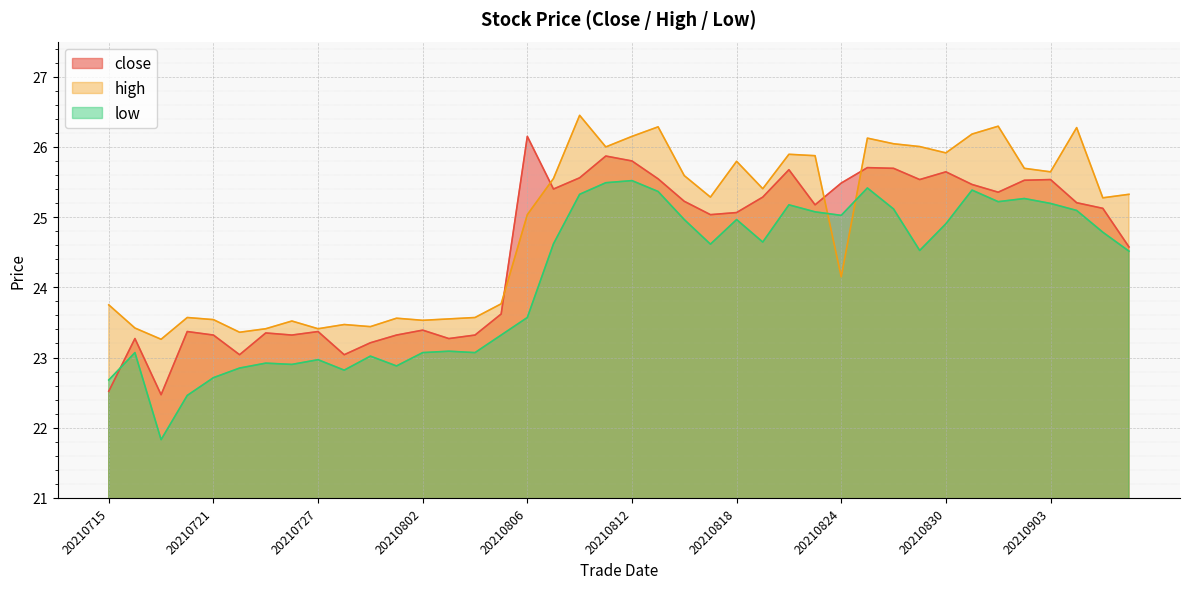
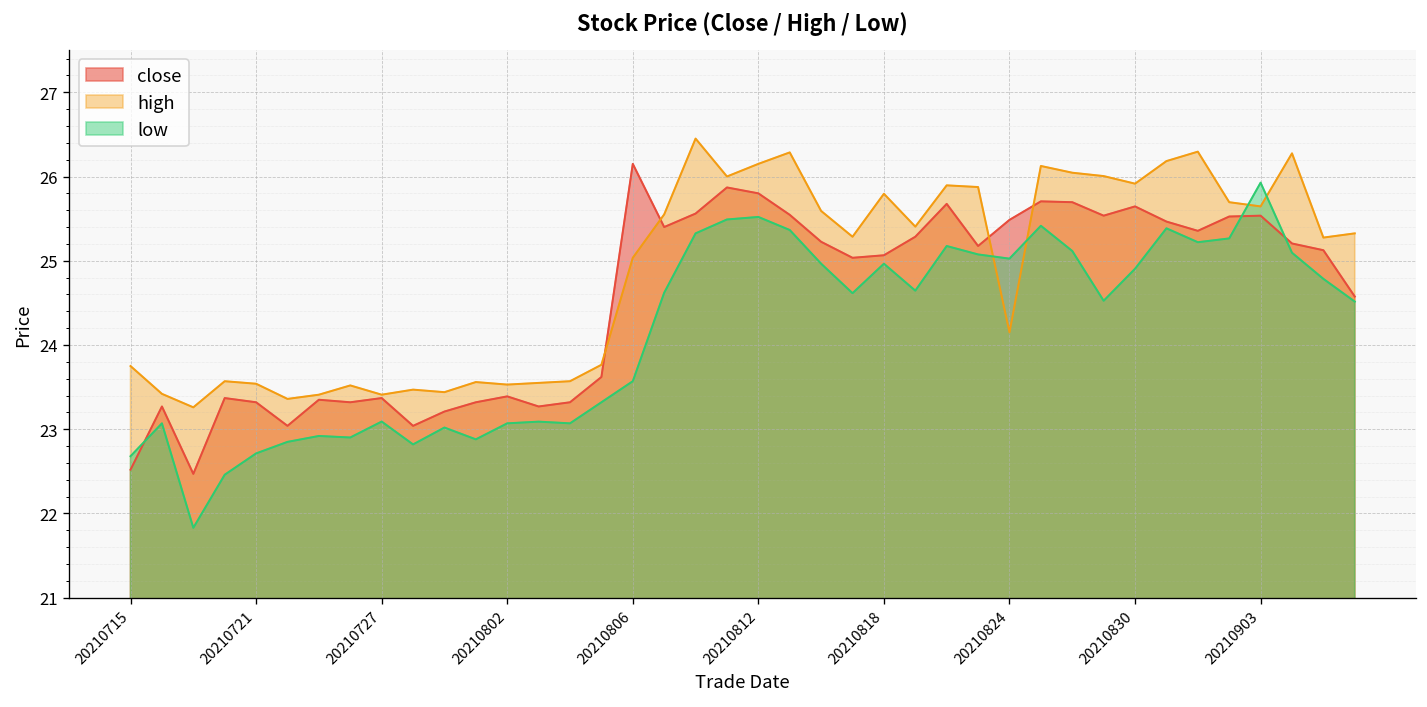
low, 20210727: 23.0 -> 23.1
low, 20210903: 25.2 -> 25.9
